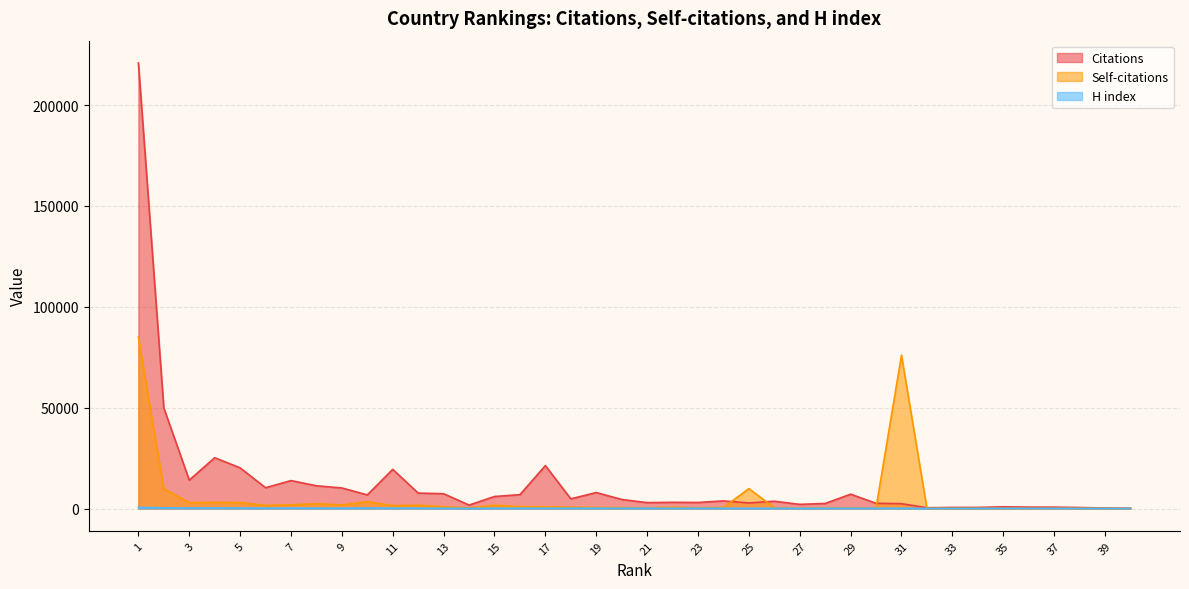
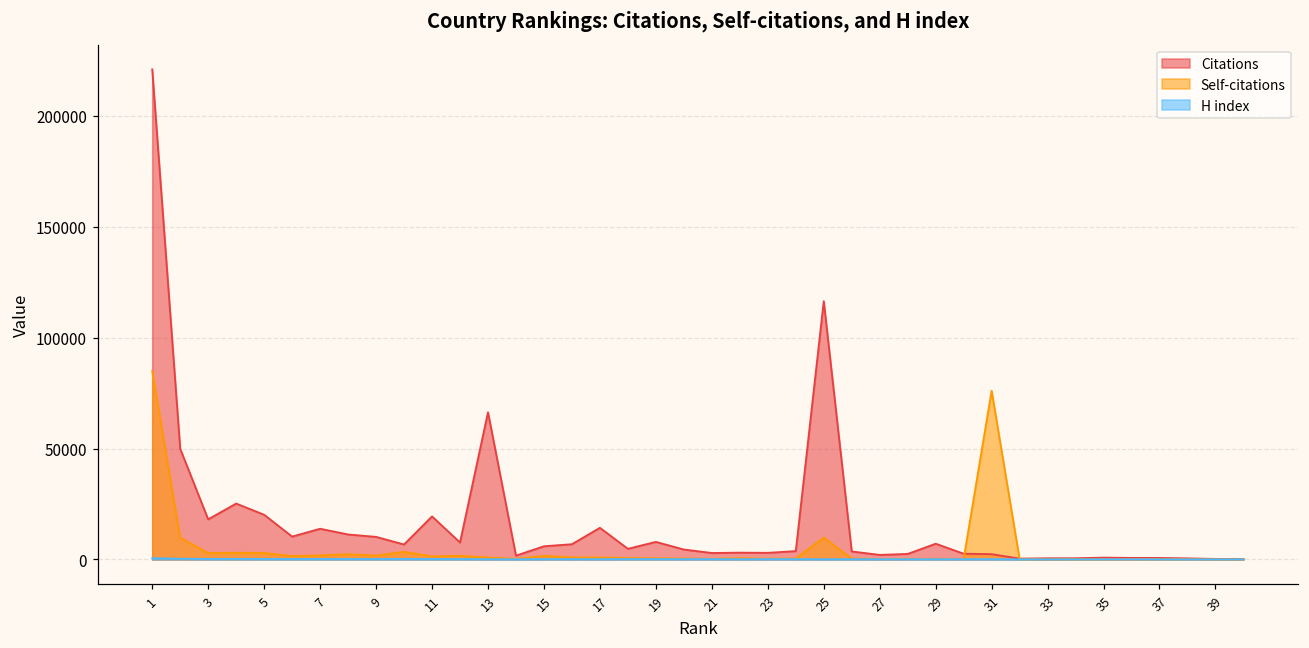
Citations, 3: 14000 -> 18000
Citations, 13: 7000 -> 66000
Citations, 17: 21000 -> 14000
Citations, 25: 3000 -> 116000
